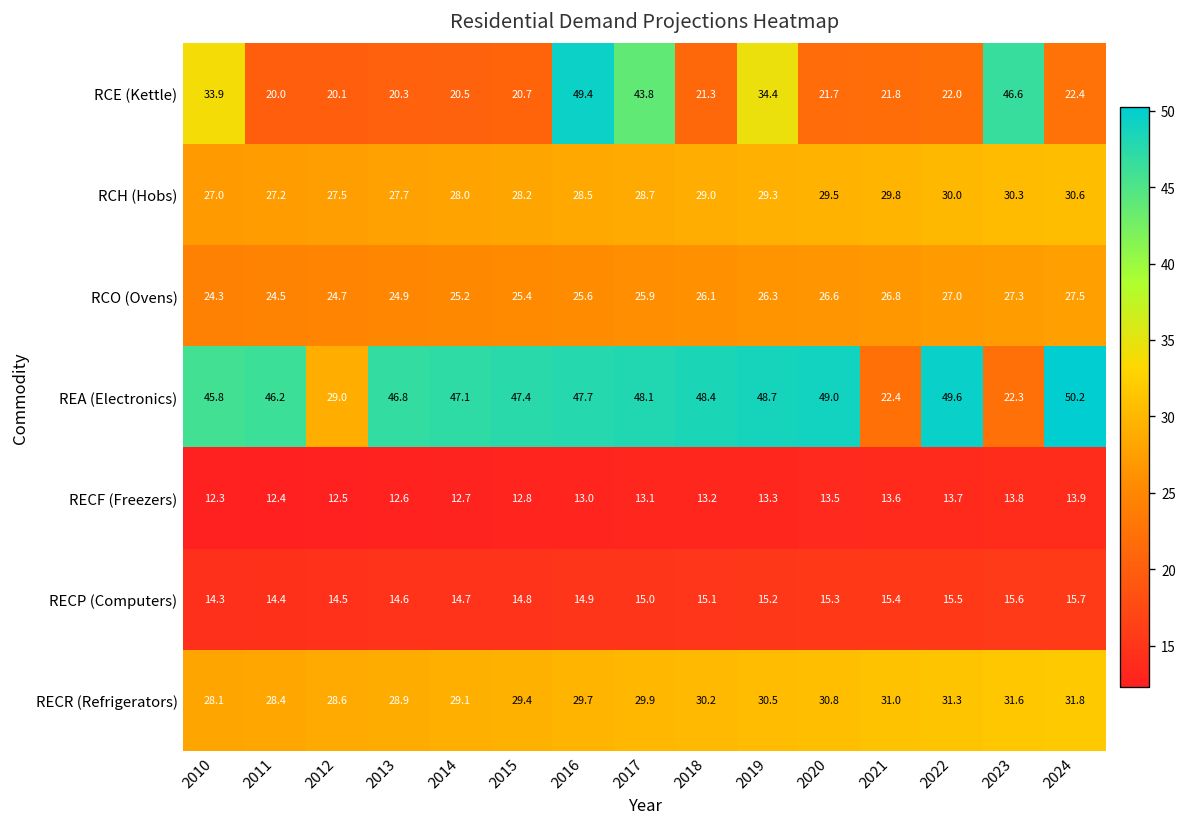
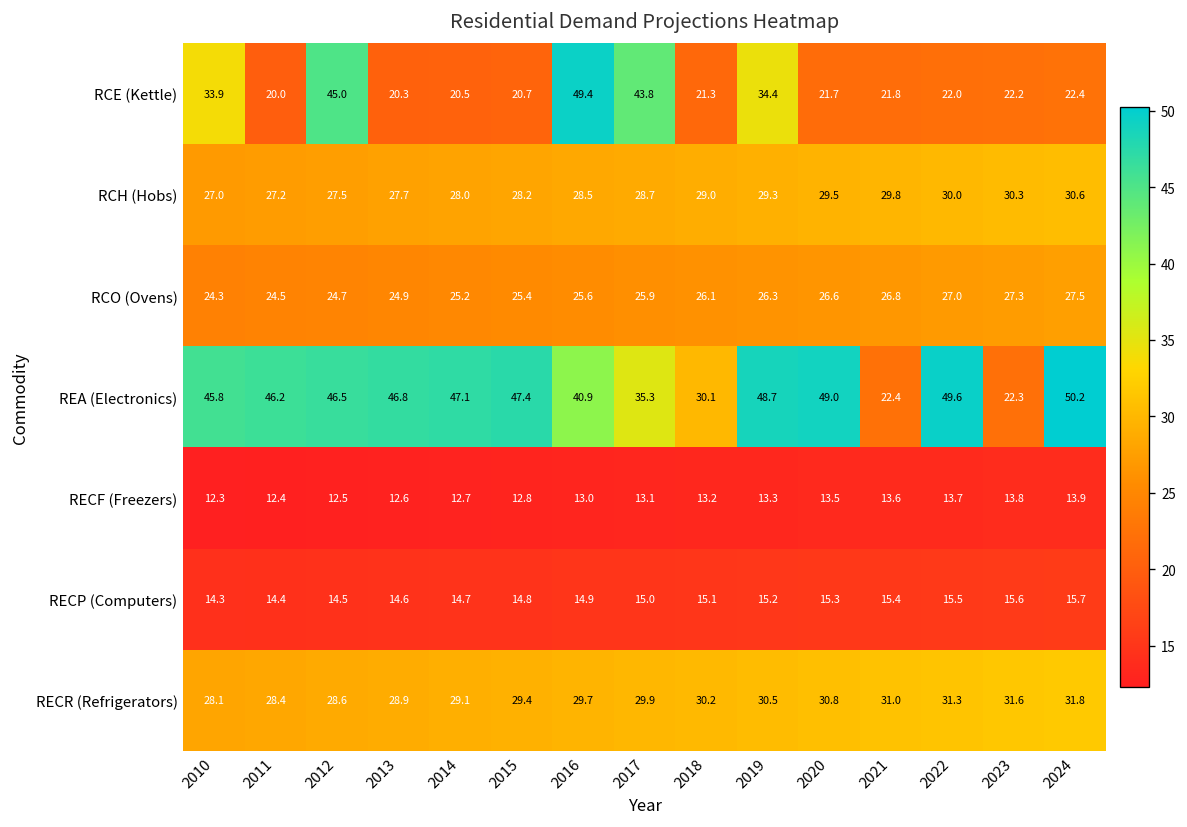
RCE (Kettle), 2012: 20.1 -> 45.0
RCE (Kettle), 2023: 46.6 -> 22.2
REA (Electronics), 2012: 29.0 -> 46.5
REA (Electronics), 2016: 47.7 -> 40.9
REA (Electronics), 2017: 48.1 -> 35.3
REA (Electronics), 2018: 48.4 -> 30.1
